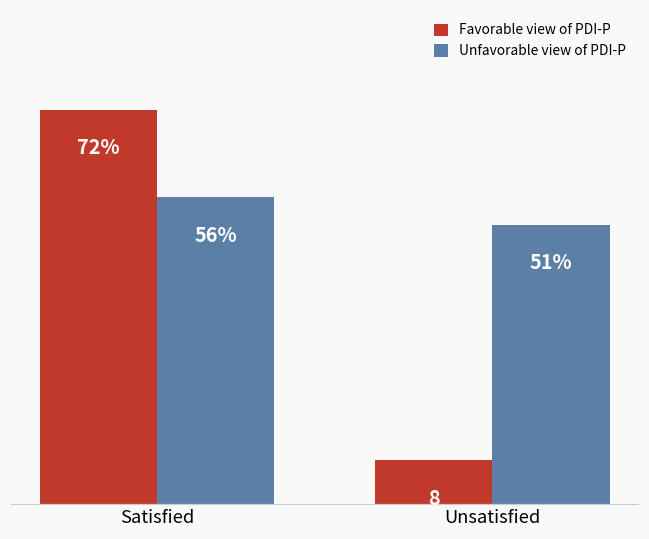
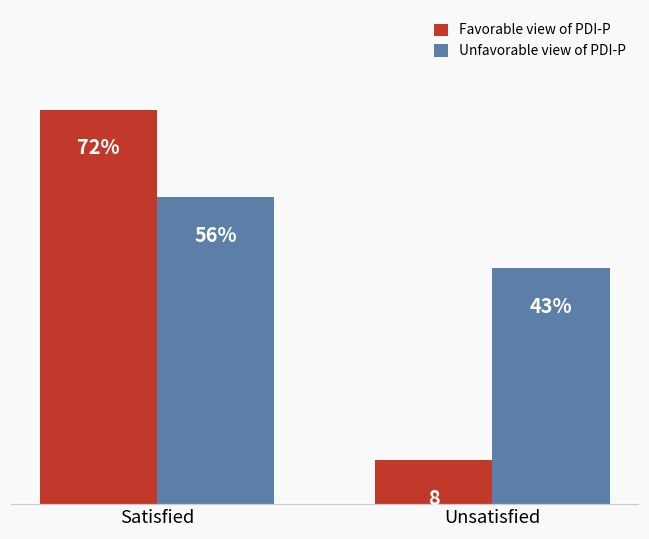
Unfavorable view of PDI-P, Unsatisfied: 51% -> 43%
